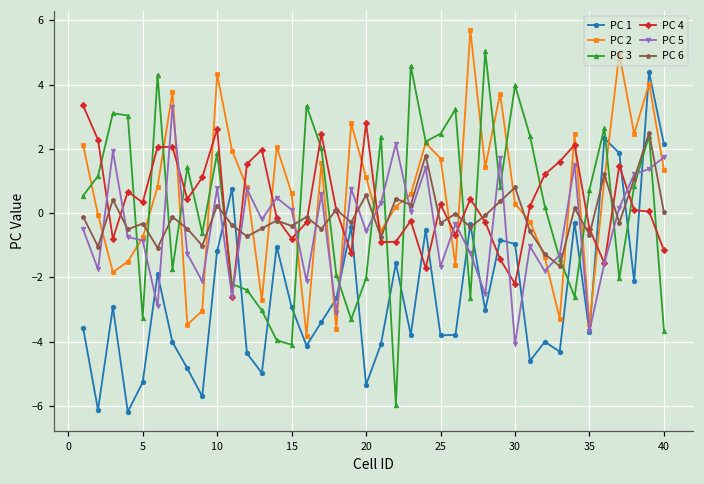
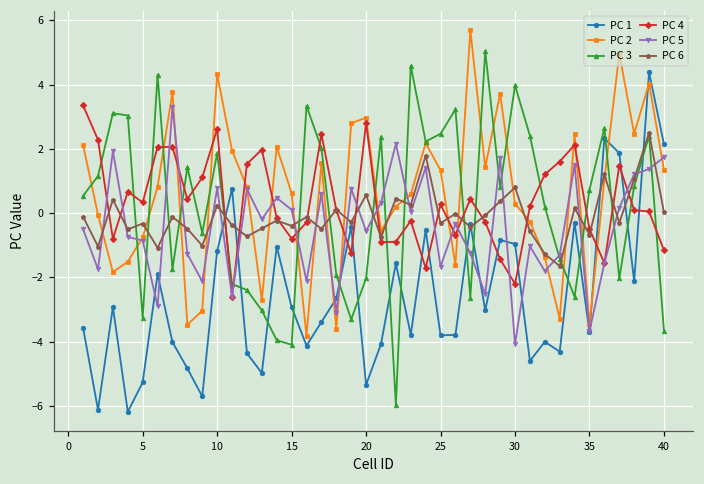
PC 2, 20: 1.1 -> 3.0
PC 2, 25: 1.7 -> 1.3
